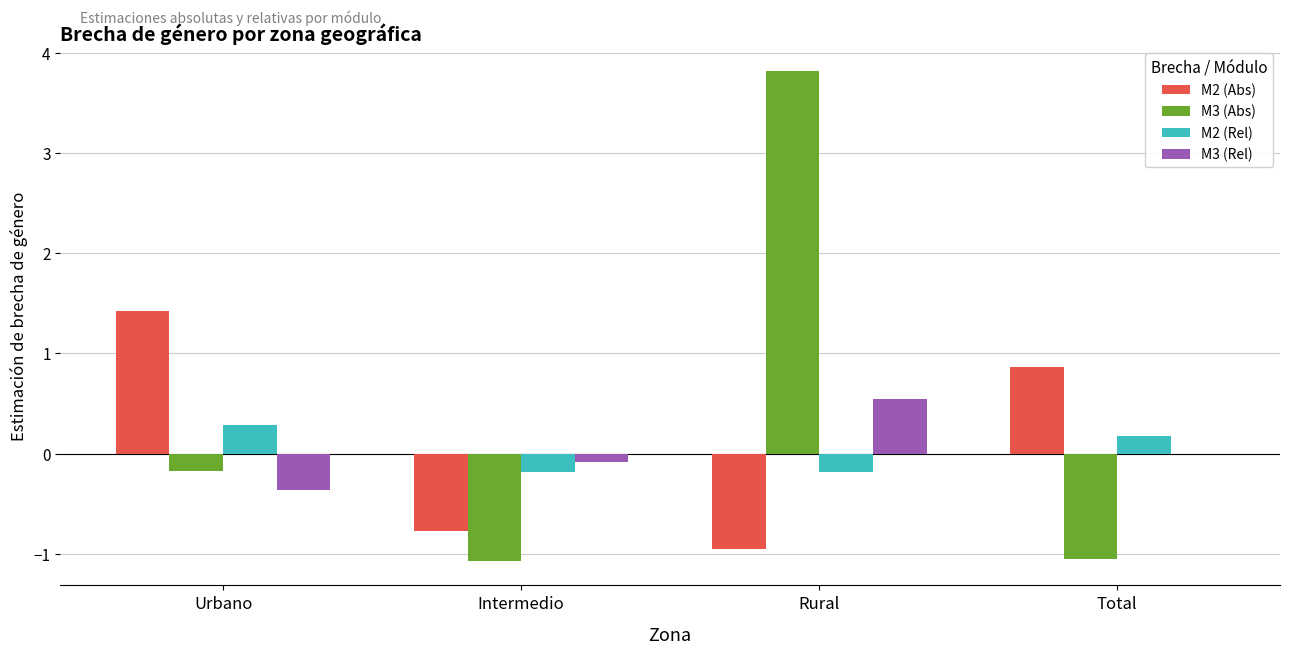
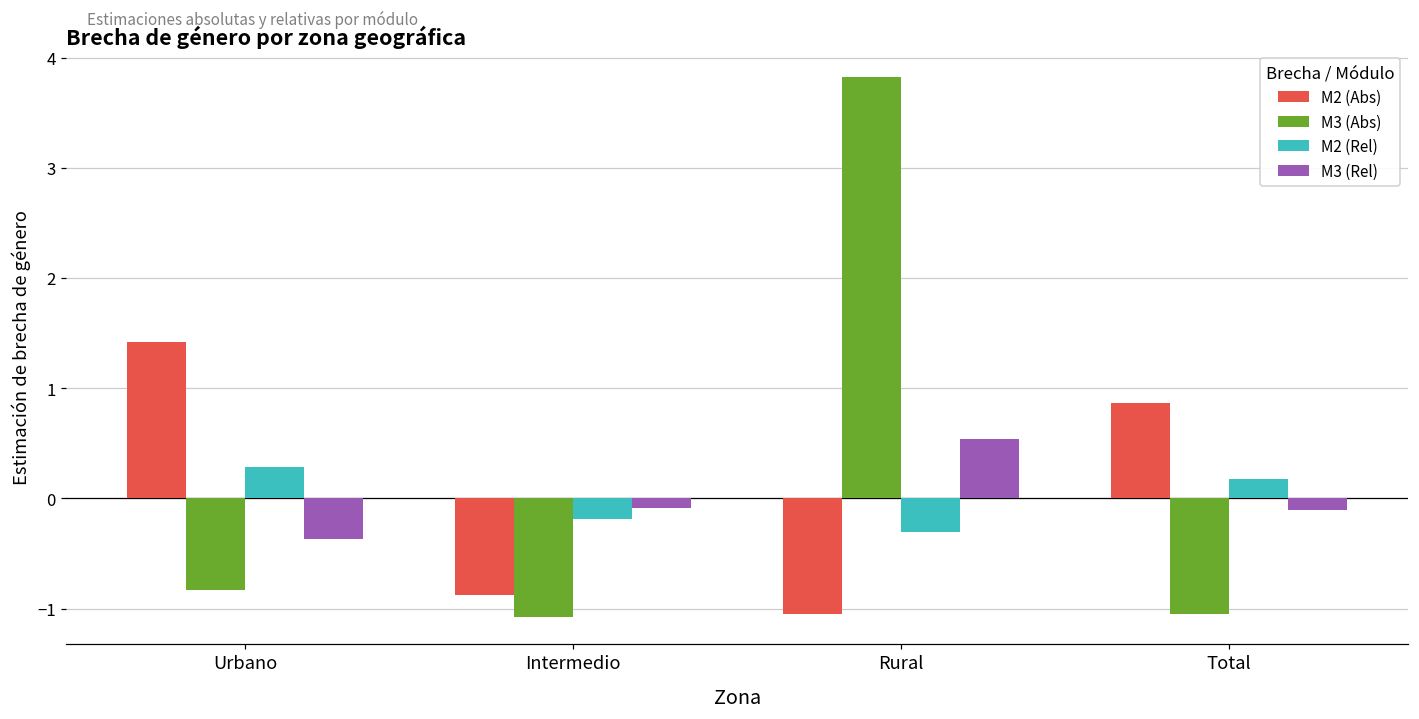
M3 (Abs), Urbano: -0.18 -> -0.83
M2 (Abs), Intermedio: -0.77 -> -0.87
M2 (Abs), Rural: -0.96 -> -1.05
M2 (Rel), Rural: -0.19 -> -0.30
M3 (Rel), Total: 0.00 -> -0.10
